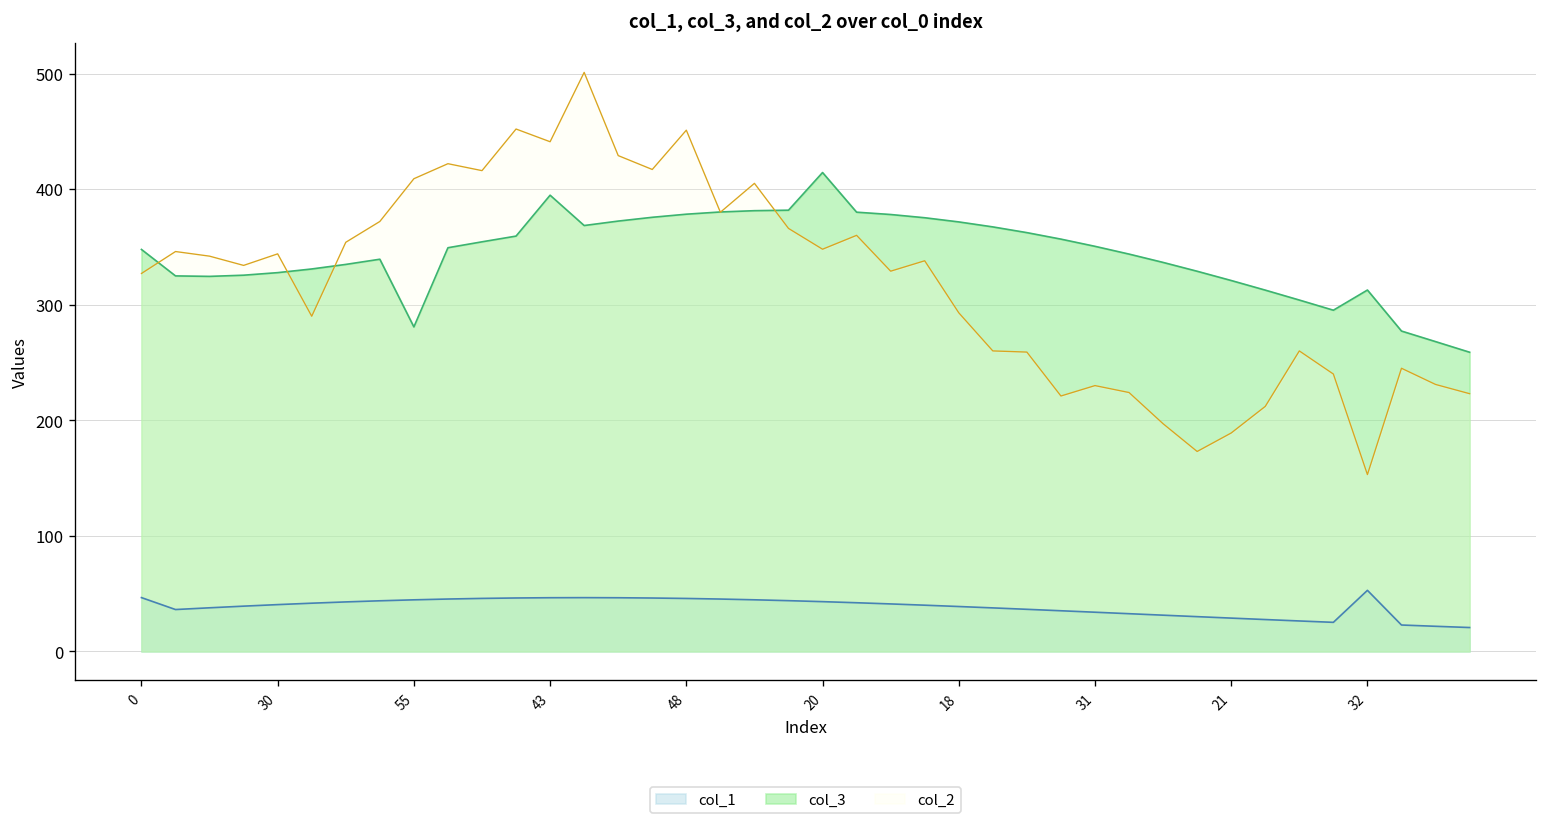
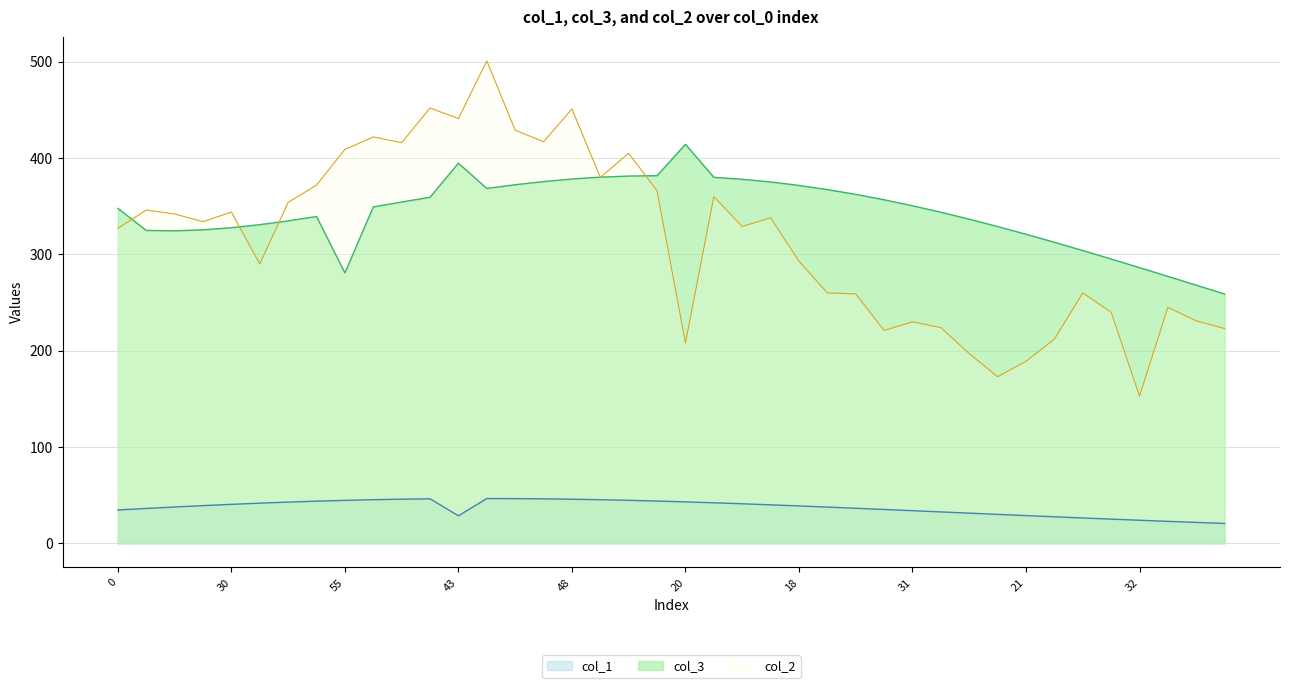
col_1, 0: 50 -> 30
col_1, 43: 50 -> 30
col_2, 20: 350 -> 210
col_1, 32: 50 -> 20
col_3, 32: 310 -> 290
